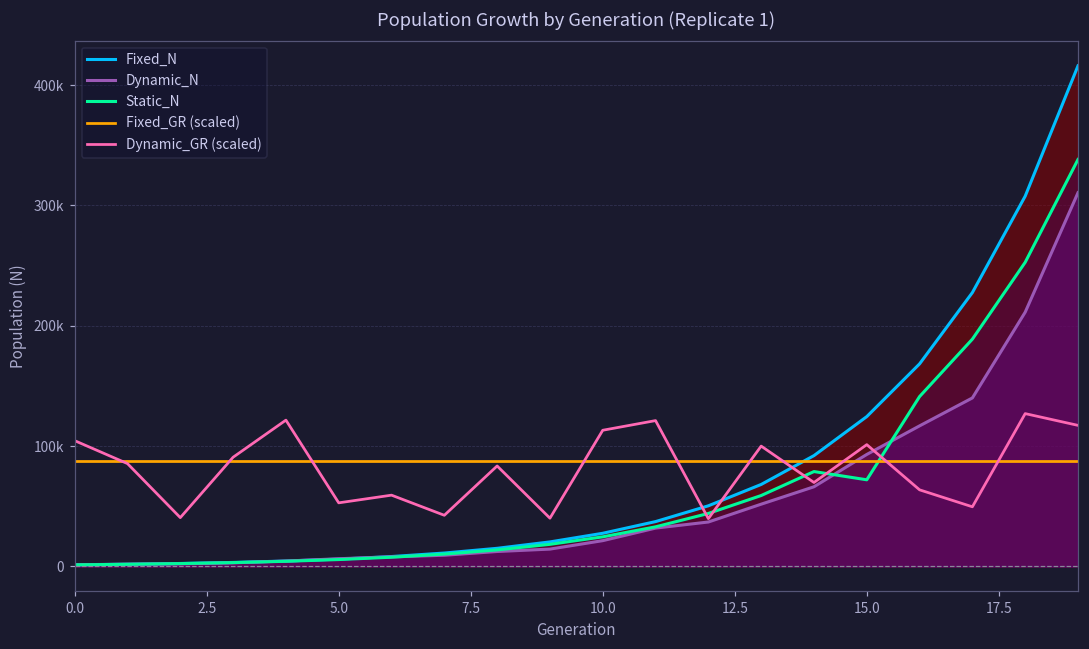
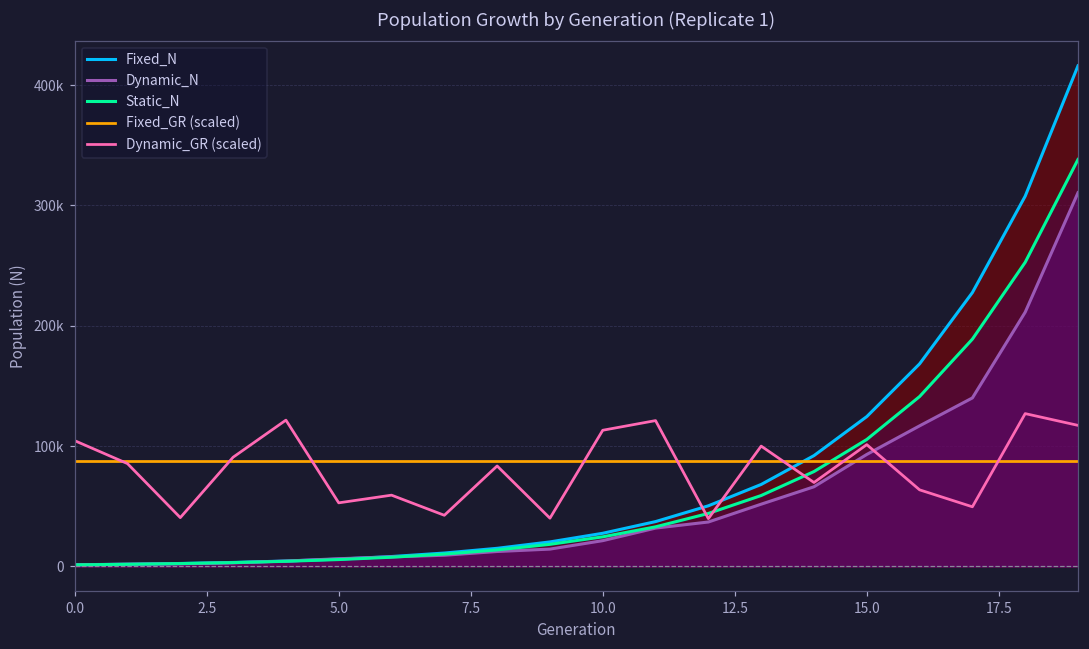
Static_N, 15.0: 72000 -> 106000
